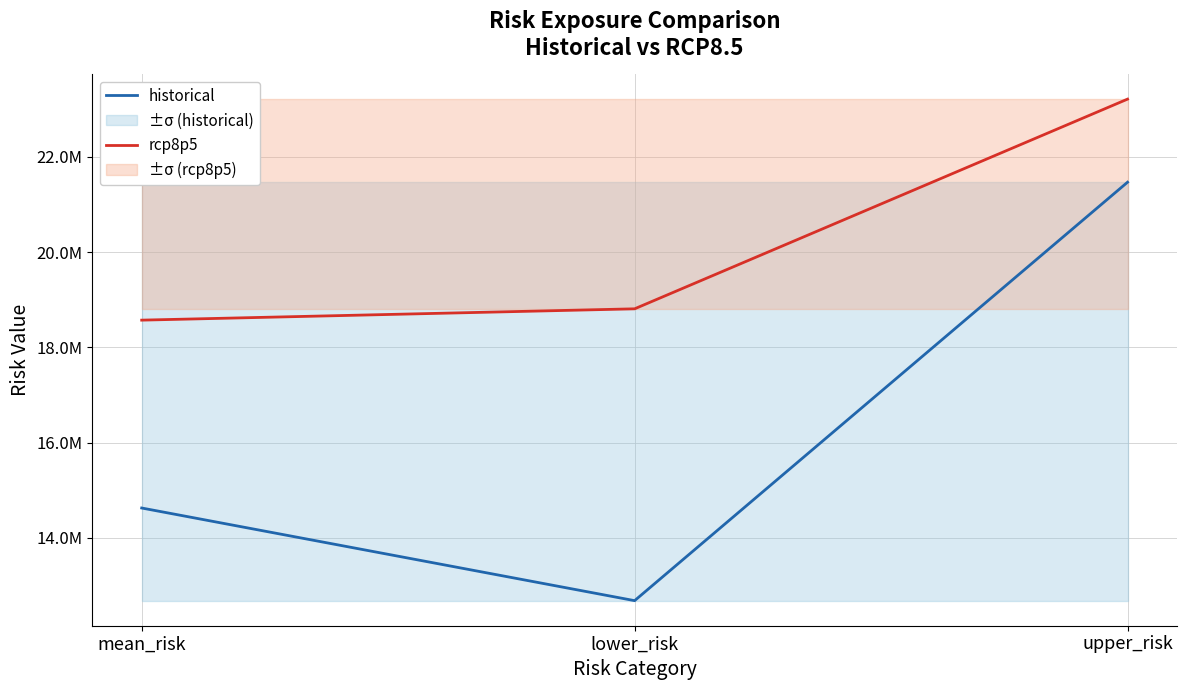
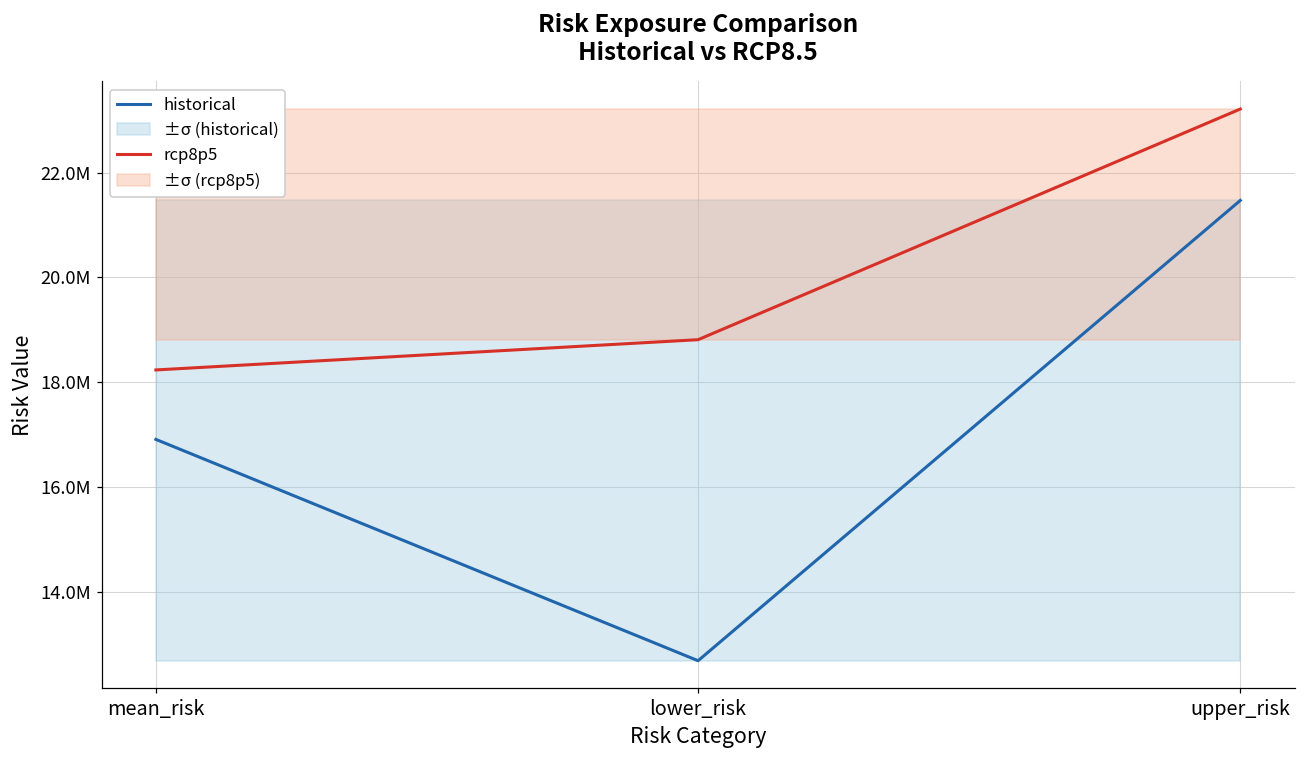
historical, mean_risk: 14600000 -> 16900000
rcp8p5, mean_risk: 18600000 -> 18200000
